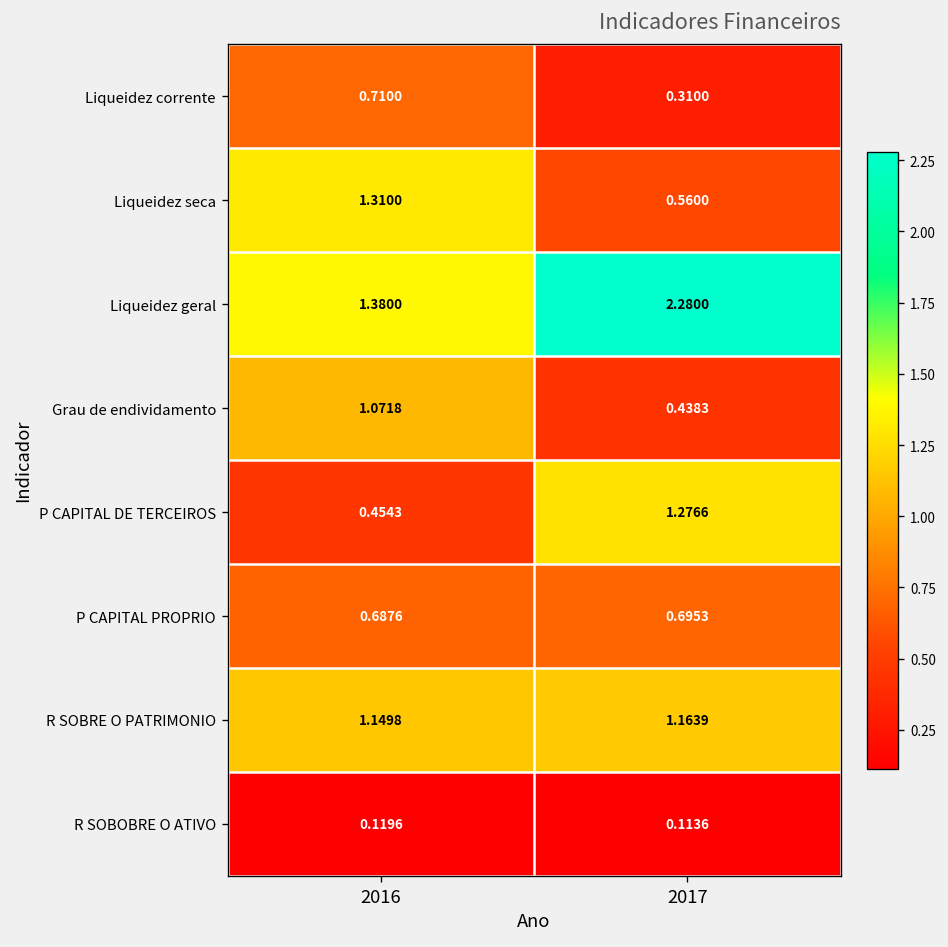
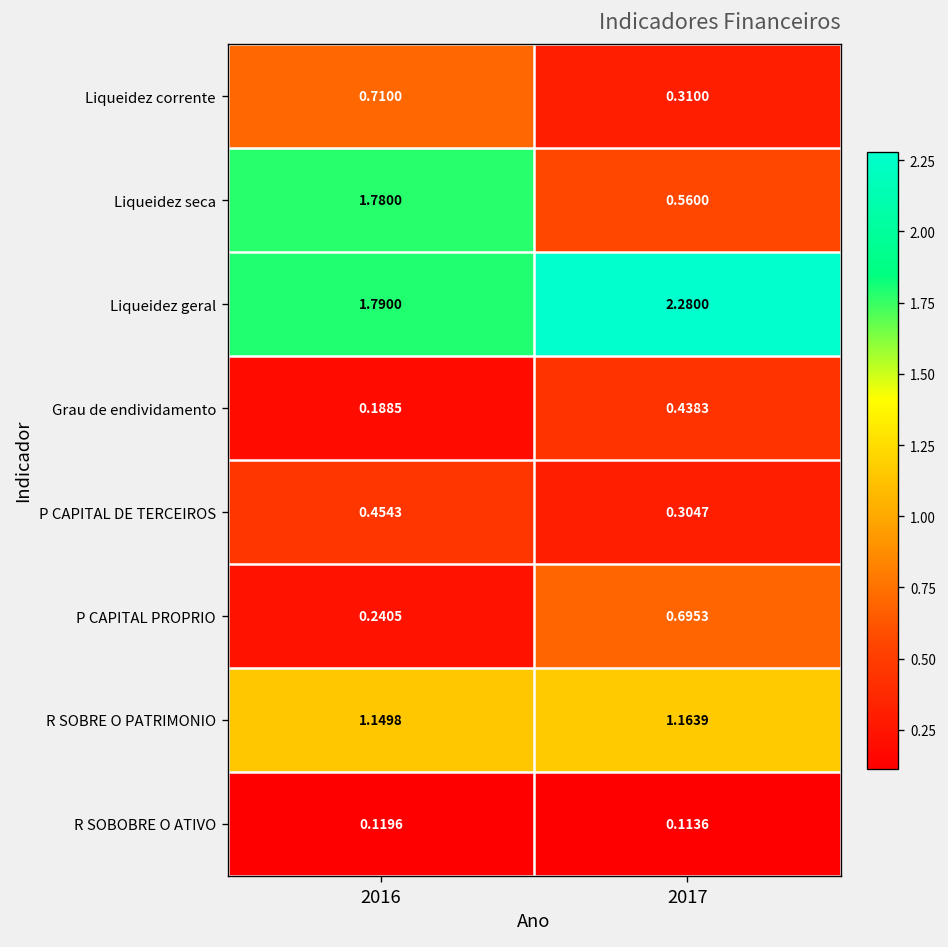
Liqueidez seca, 2016: 1.3100 -> 1.7800
Liqueidez geral, 2016: 1.3800 -> 1.7900
Grau de endividamento, 2016: 1.0718 -> 0.1885
P CAPITAL DE TERCEIROS, 2017: 1.2766 -> 0.3047
P CAPITAL PROPRIO, 2016: 0.6876 -> 0.2405
